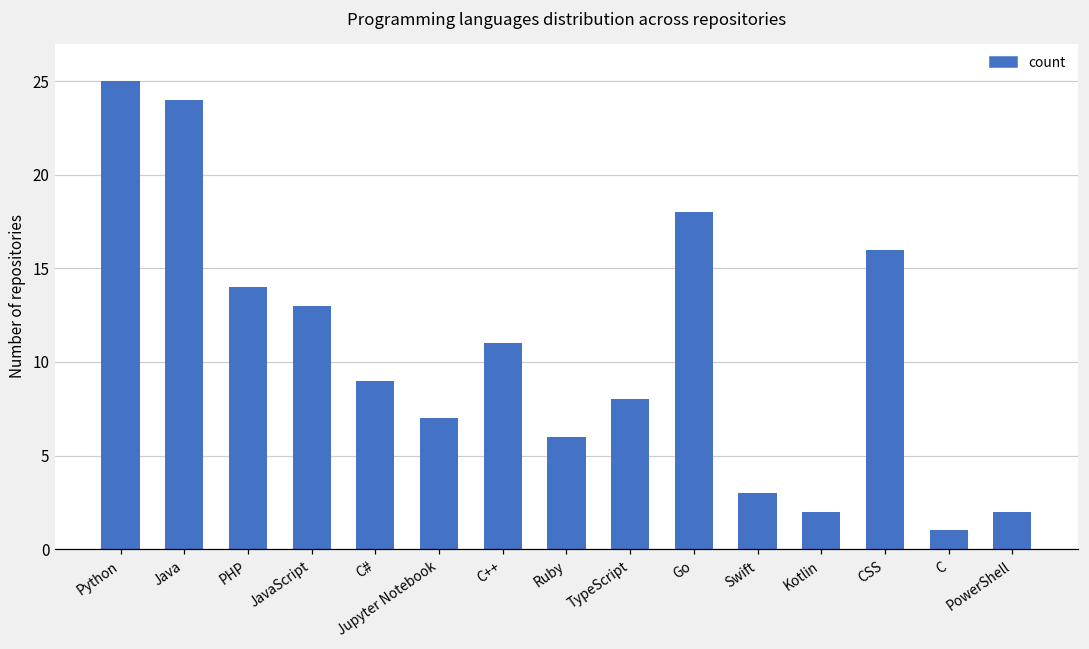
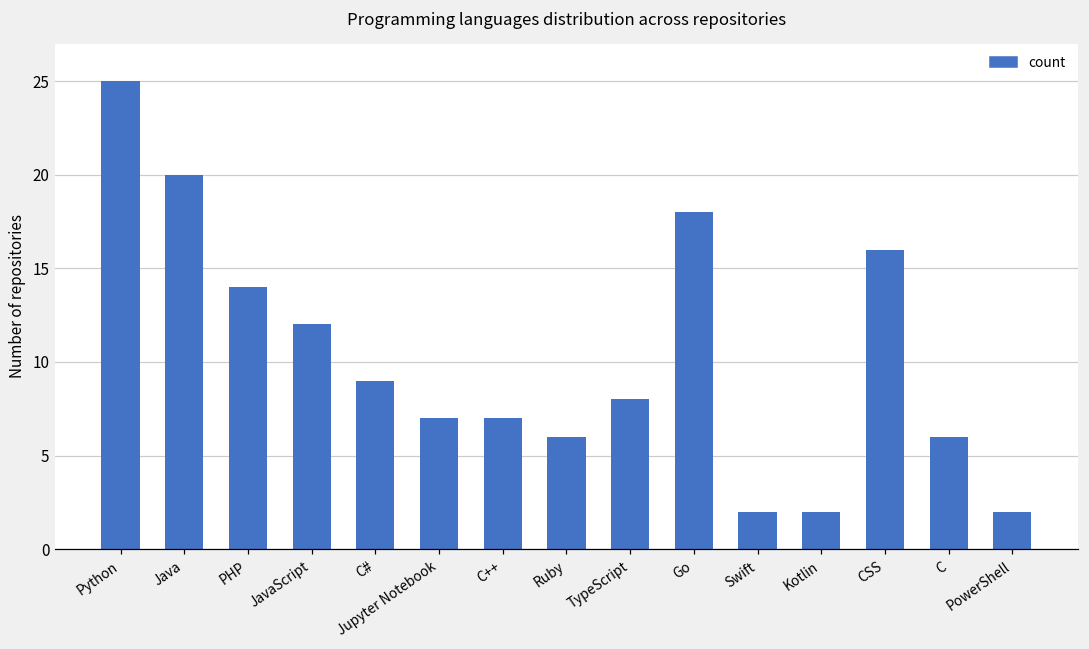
Java: 24 -> 20
JavaScript: 13 -> 12
C++: 11 -> 7
Swift: 3 -> 2
C: 1 -> 6
